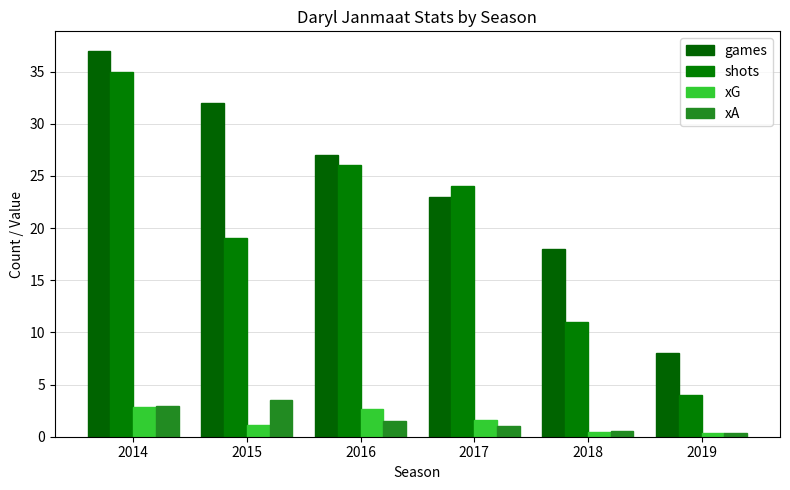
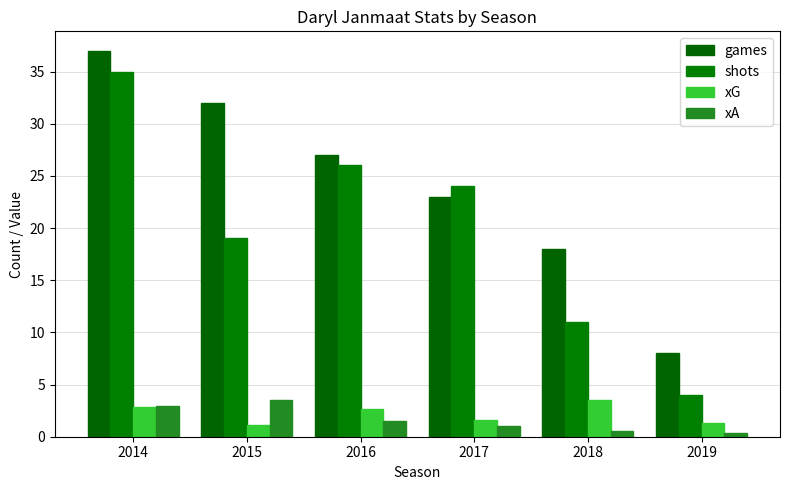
xG, 2018: 0.5 -> 3.5
xG, 2019: 0.3 -> 1.3
